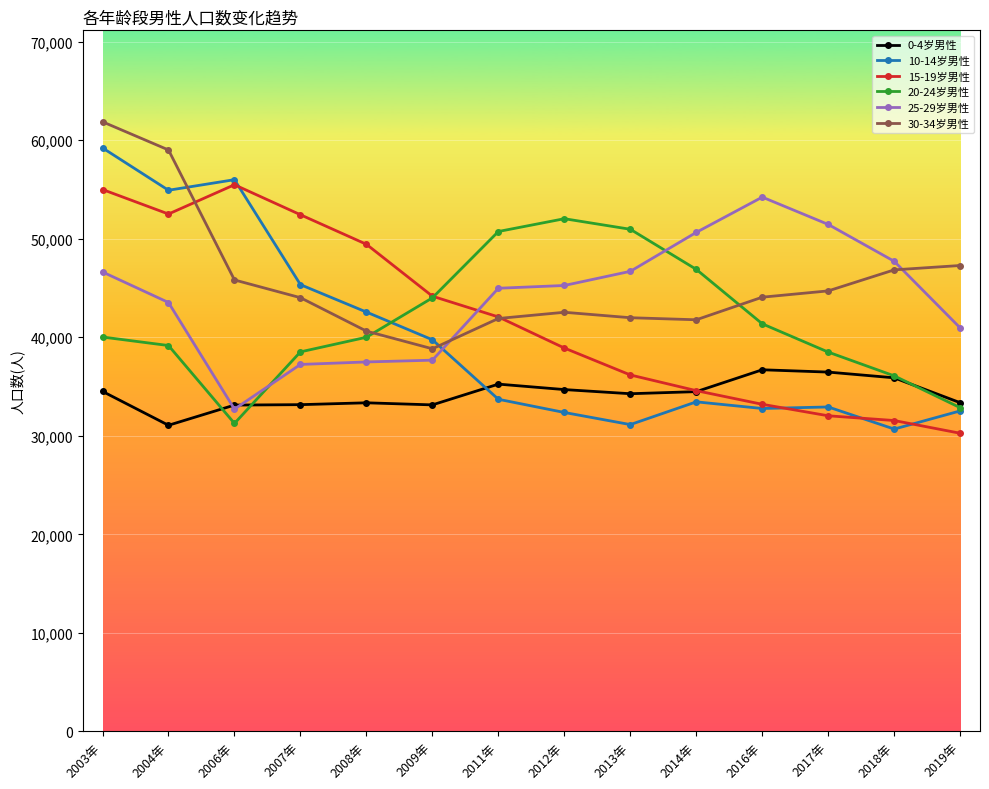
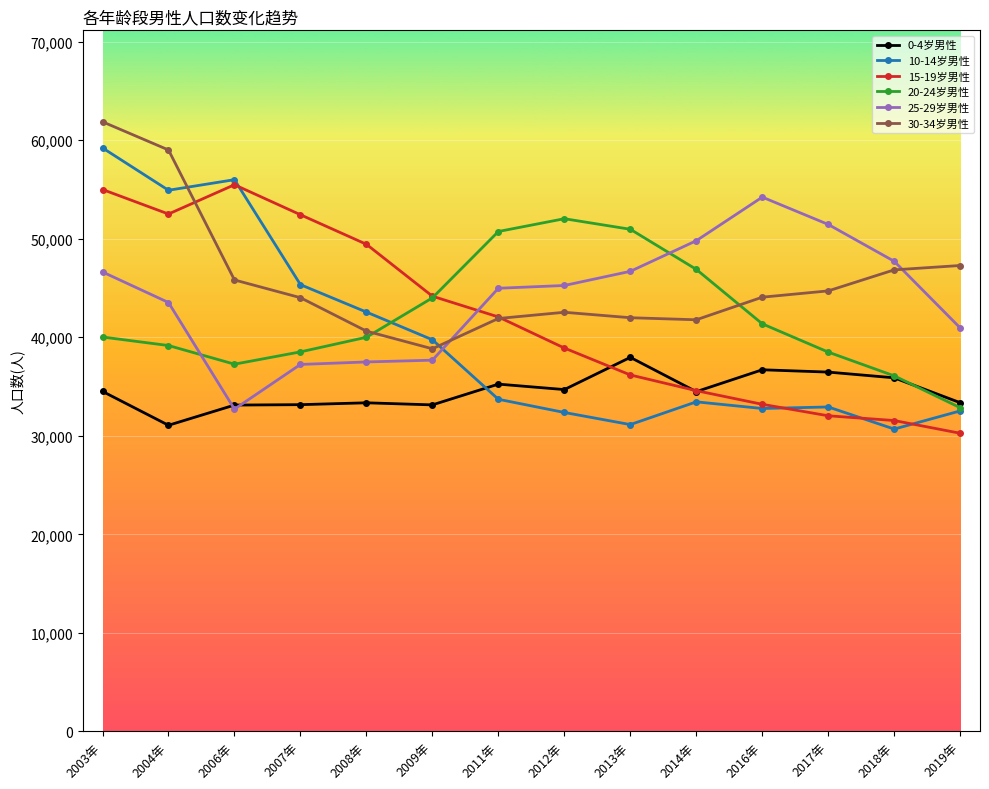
20-24岁男性, 2006年: 31,000 -> 37,000
0-4岁男性, 2013年: 34,000 -> 38,000
25-29岁男性, 2014年: 51,000 -> 50,000
